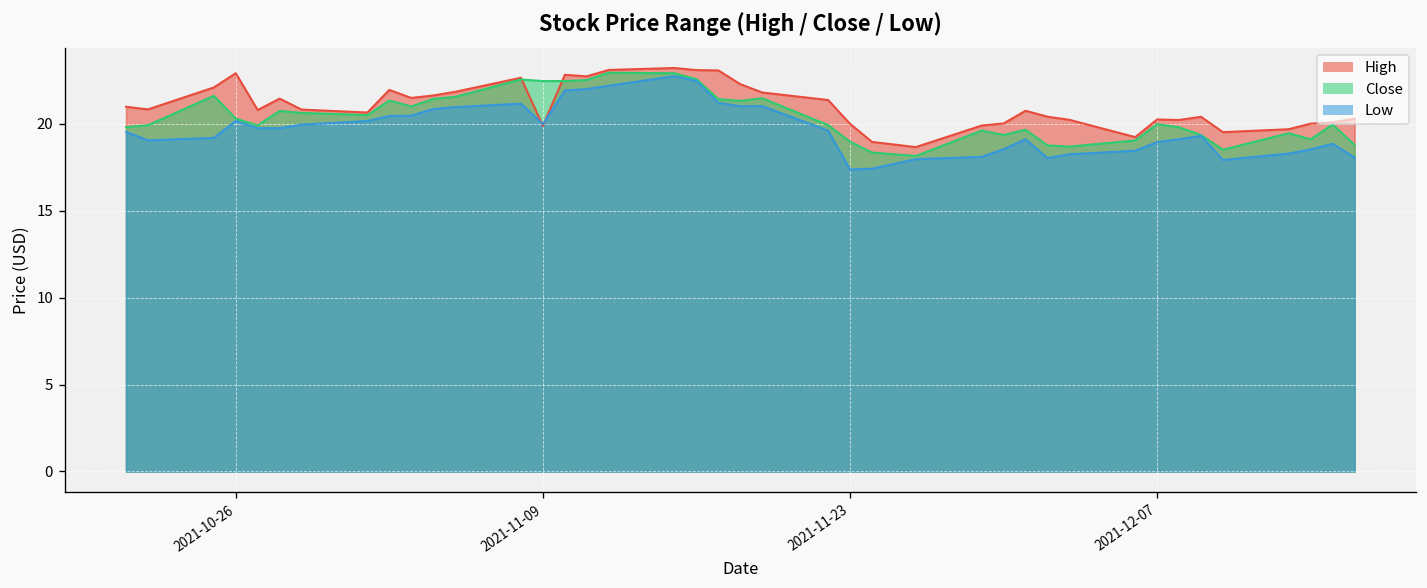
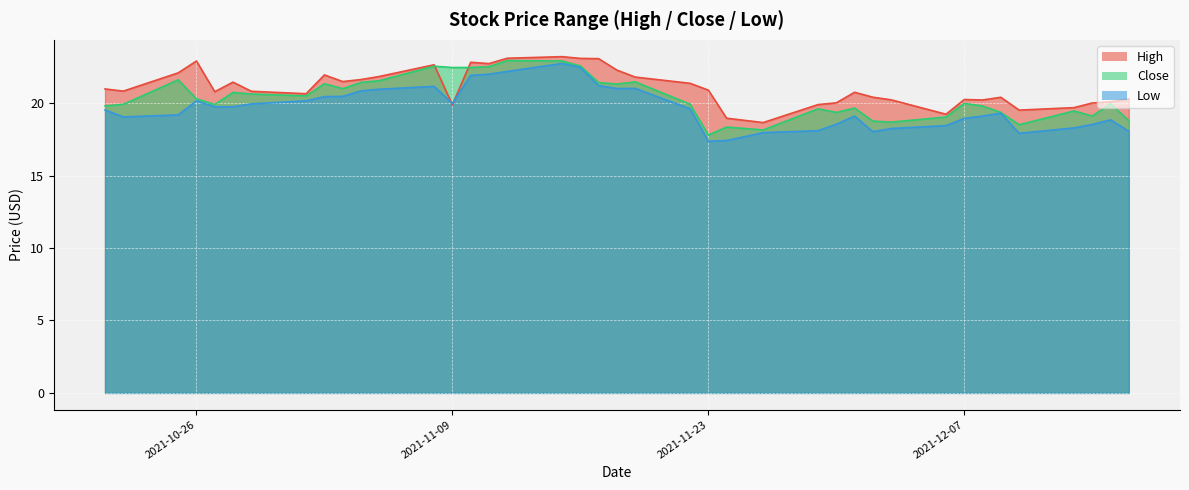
High, 2021-11-23: 20.0 -> 20.9
Close, 2021-11-23: 19.0 -> 17.8
